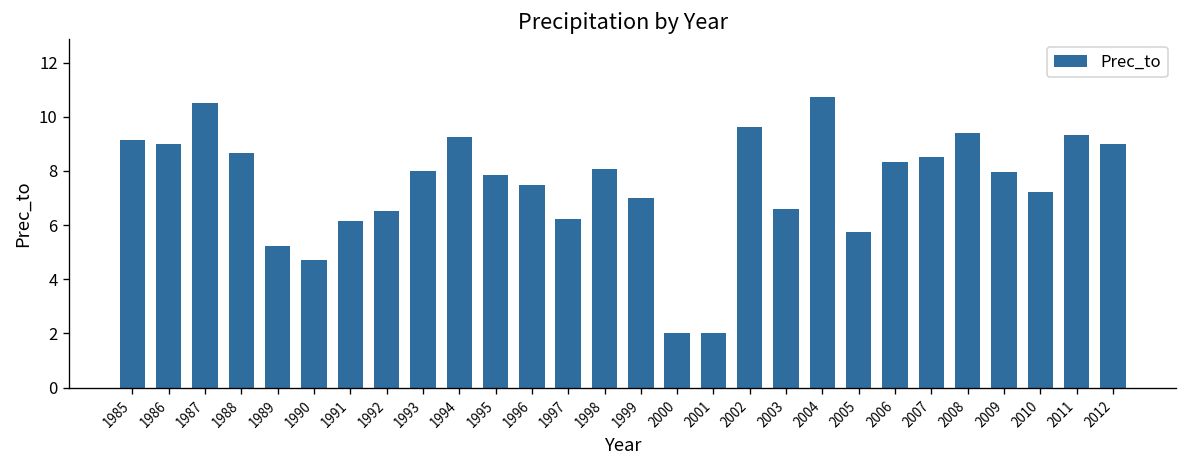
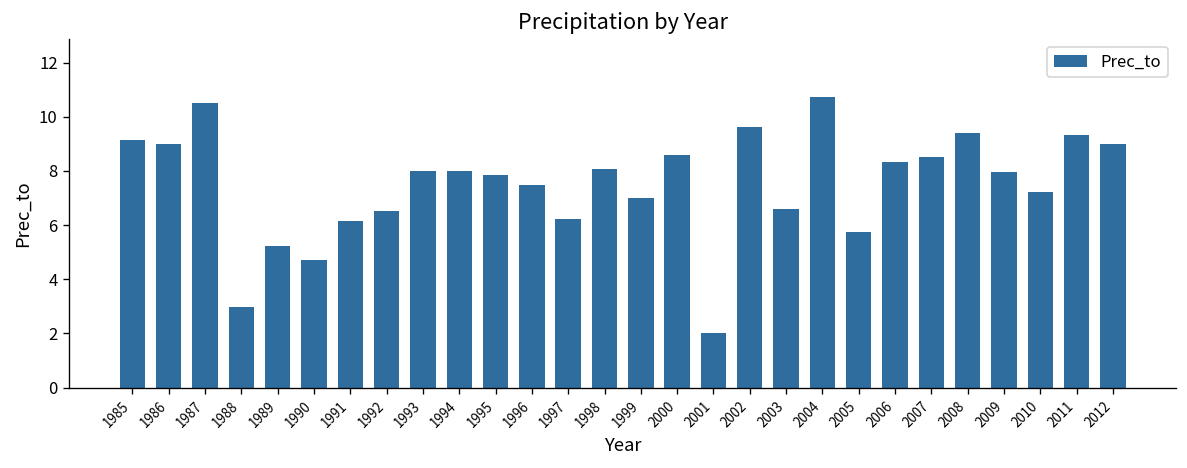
1988: 8.7 -> 3.0
1994: 9.3 -> 8.0
2000: 2.0 -> 8.6
